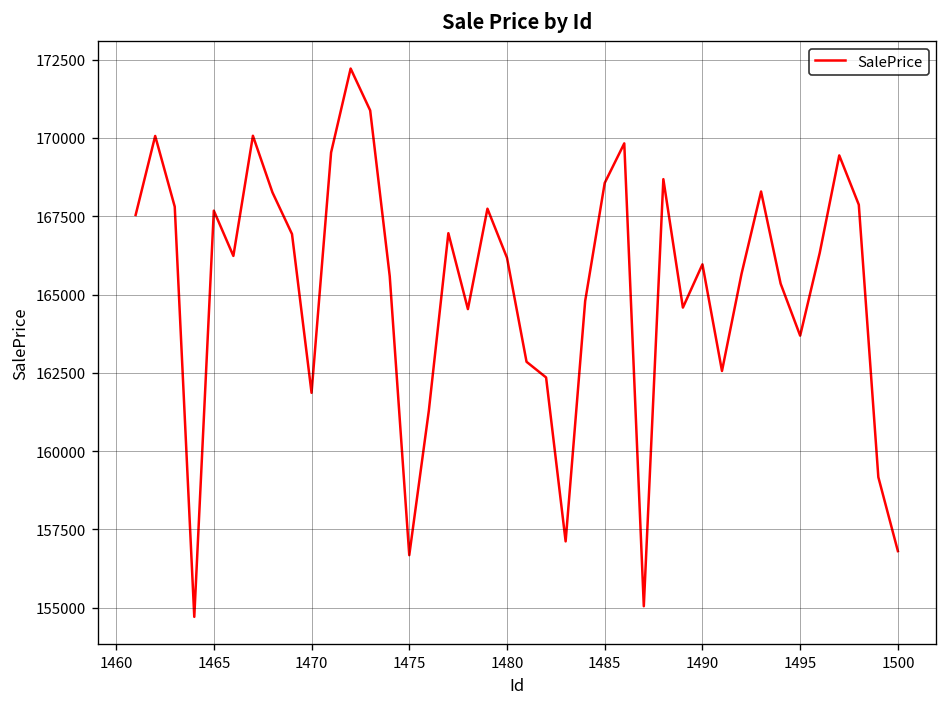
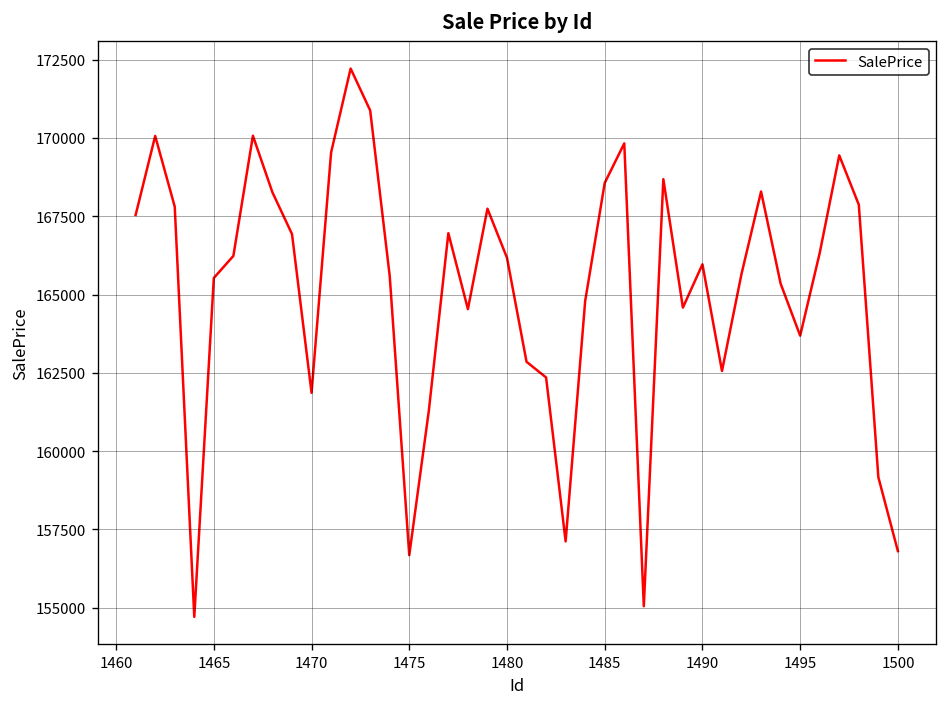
1465: 167700 -> 165500
